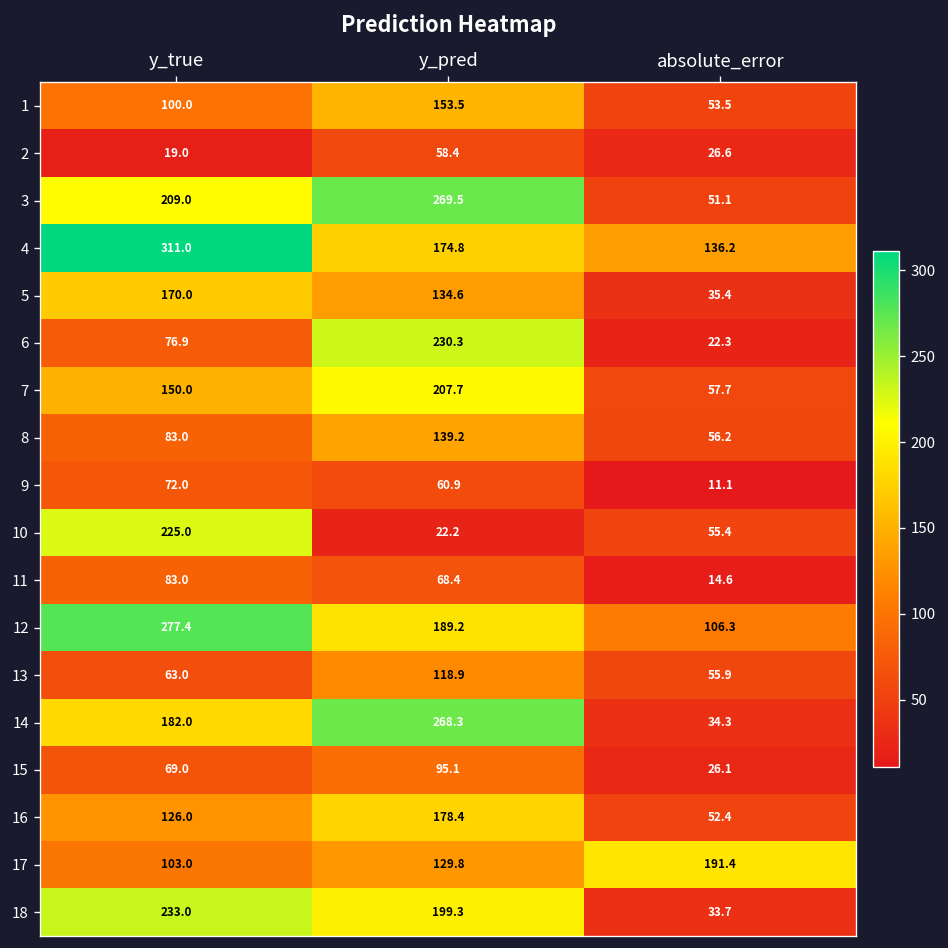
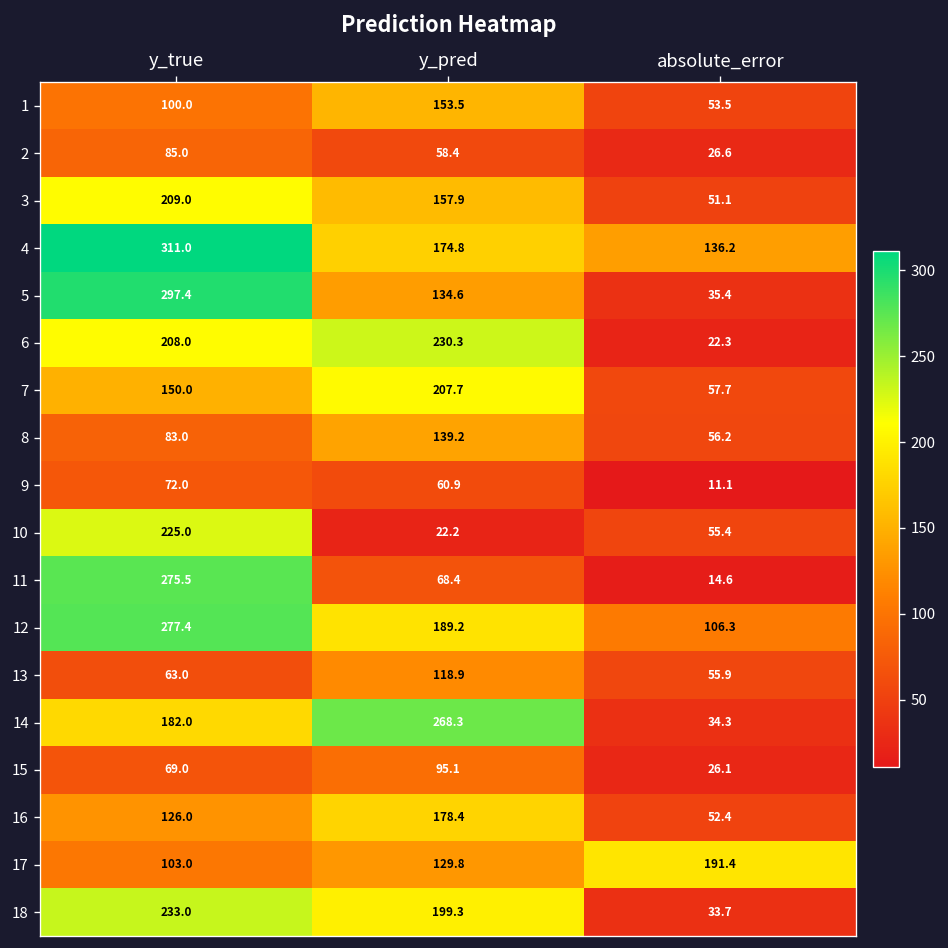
2, y_true: 19.0 -> 85.0
3, y_pred: 269.5 -> 157.9
5, y_true: 170.0 -> 297.4
6, y_true: 76.9 -> 208.0
11, y_true: 83.0 -> 275.5
